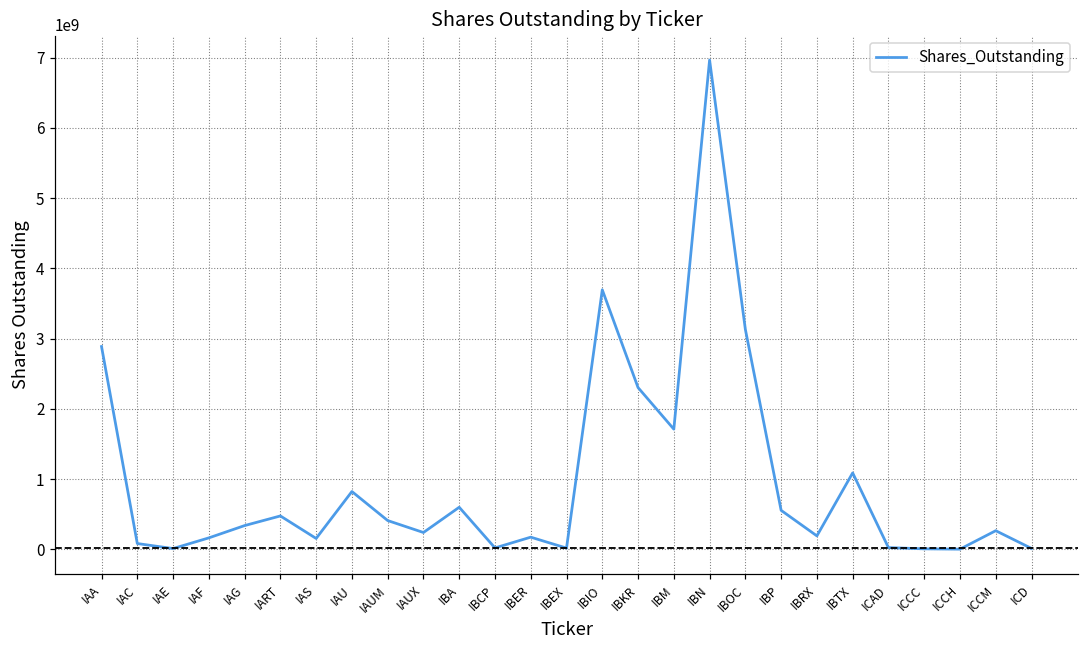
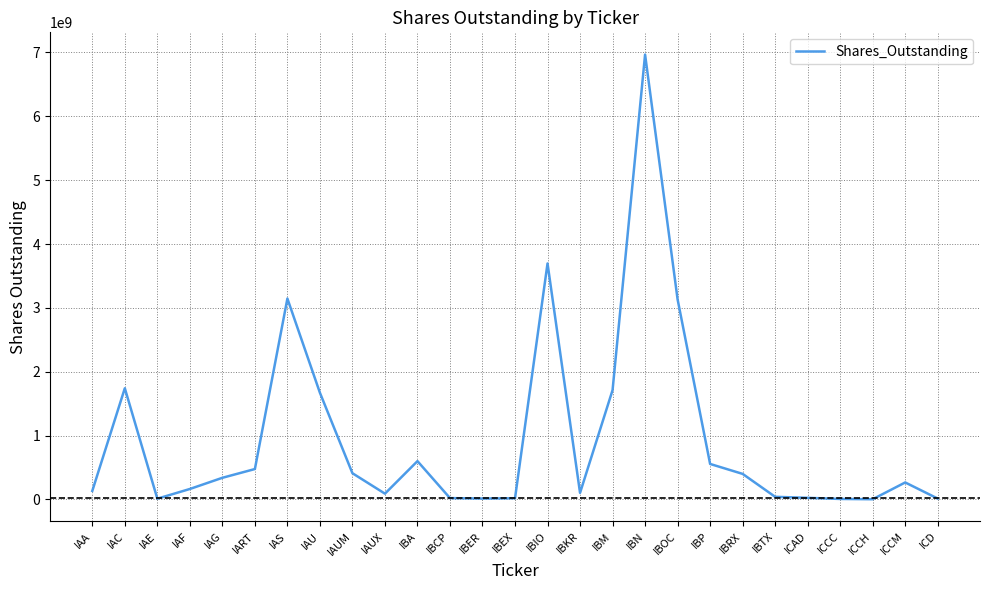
IAA: 2900000000 -> 100000000
IAC: 100000000 -> 1700000000
IAS: 200000000 -> 3100000000
IAU: 800000000 -> 1700000000
IAUX: 200000000 -> 100000000
IBER: 200000000 -> 0
IBKR: 2300000000 -> 100000000
IBRX: 200000000 -> 400000000
IBTX: 1100000000 -> 0
